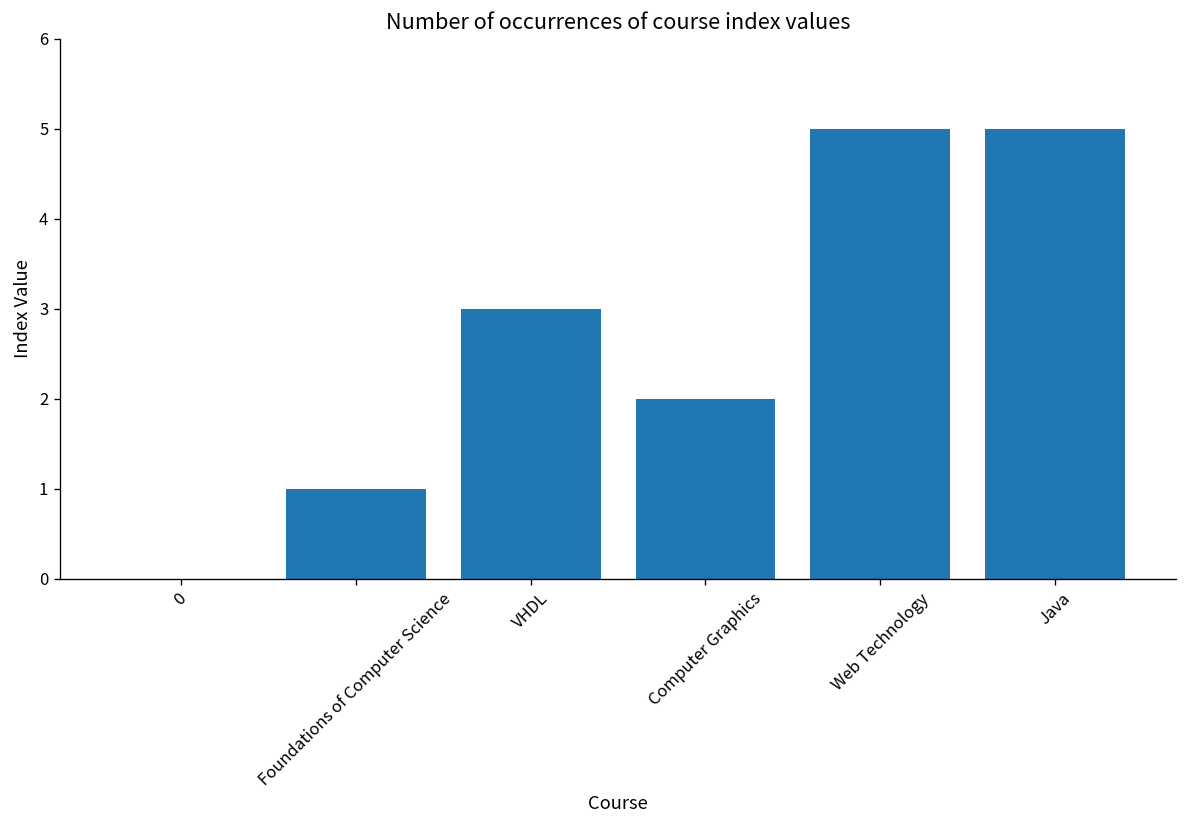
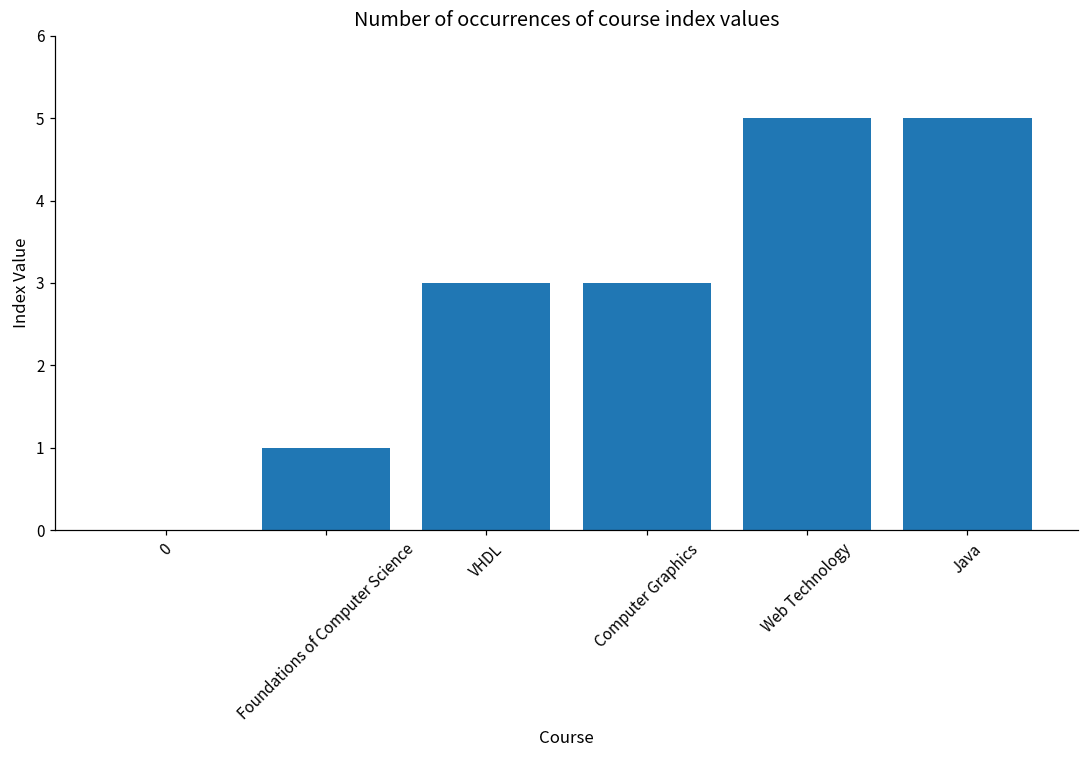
Computer Graphics: 2 -> 3
